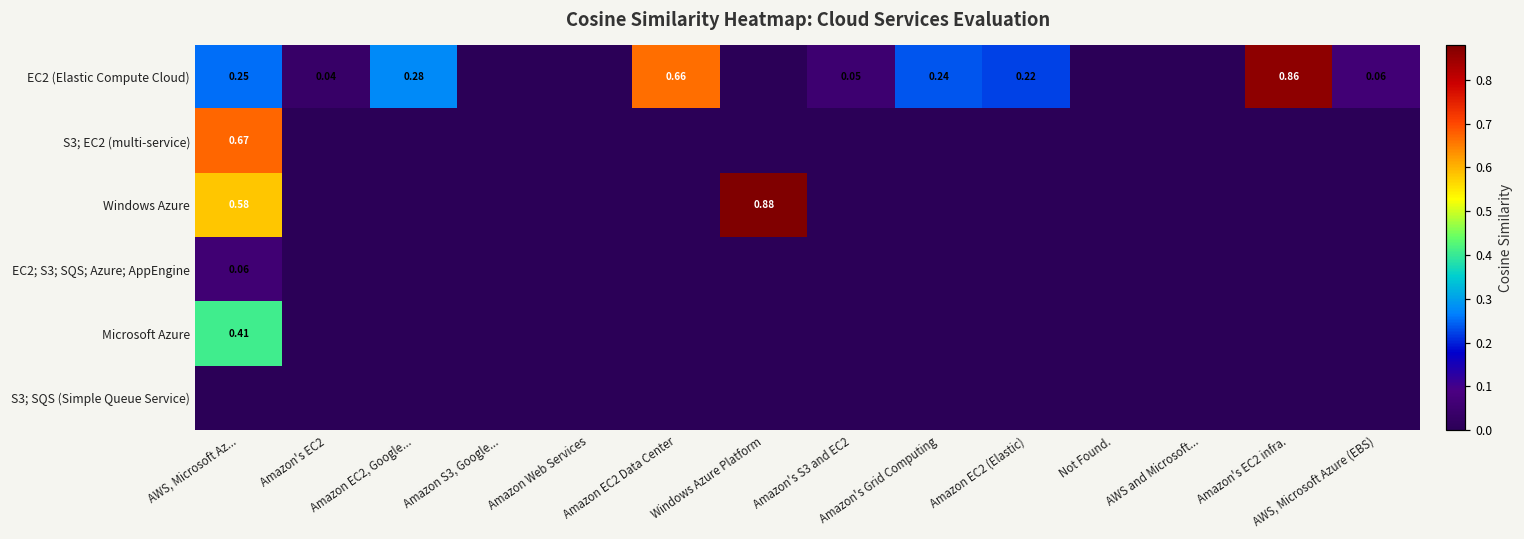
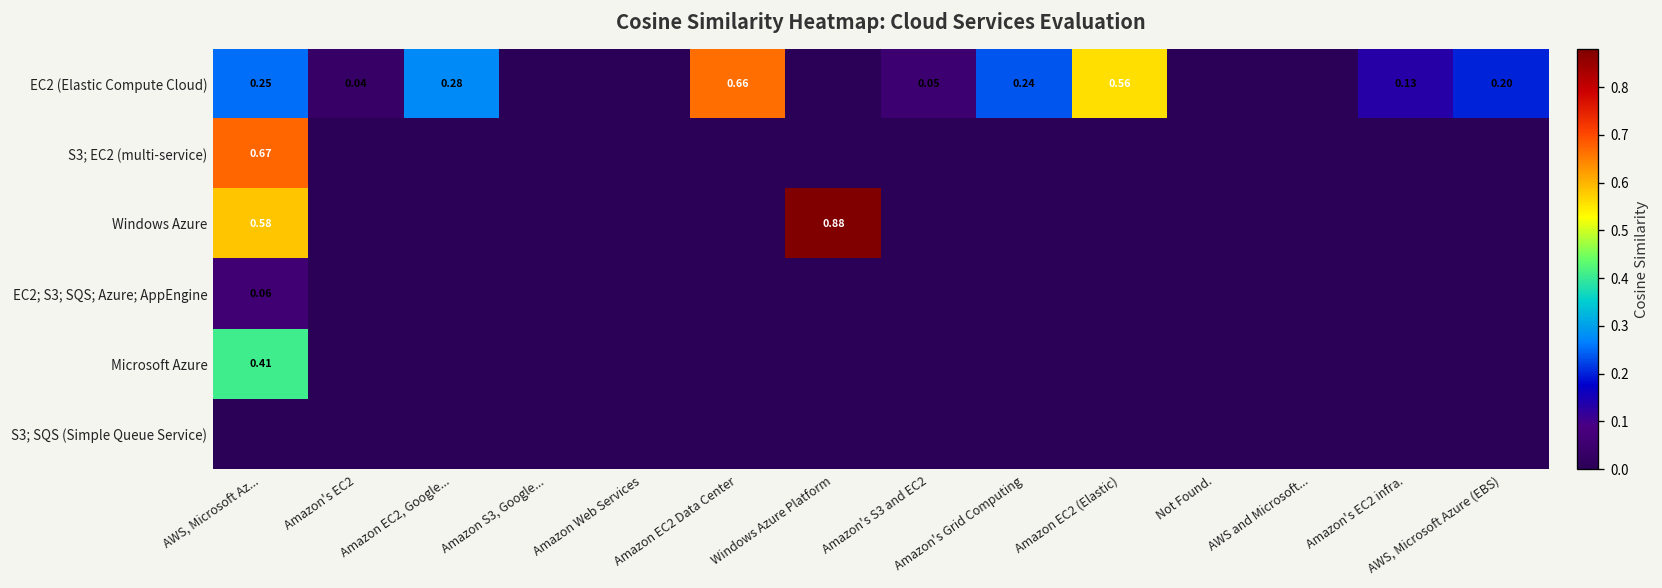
EC2 (Elastic Compute Cloud), Amazon EC2 (Elastic): 0.22 -> 0.56
EC2 (Elastic Compute Cloud), Amazon's EC2 infra.: 0.86 -> 0.13
EC2 (Elastic Compute Cloud), AWS, Microsoft Azure (EBS): 0.06 -> 0.20
